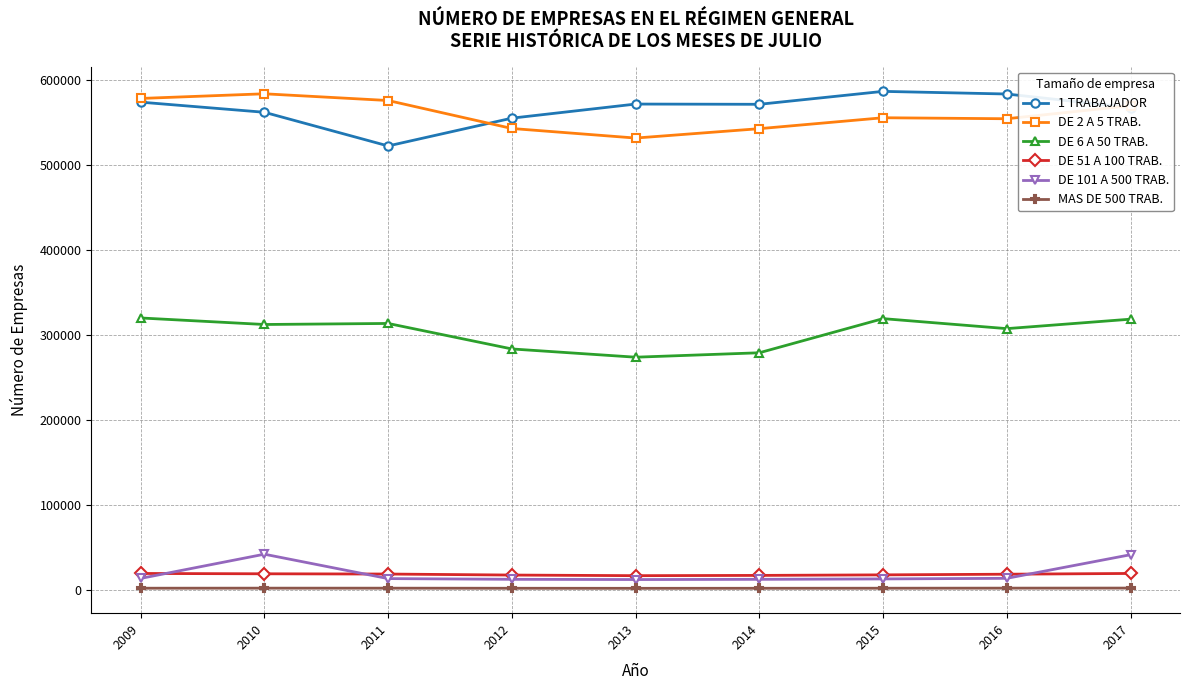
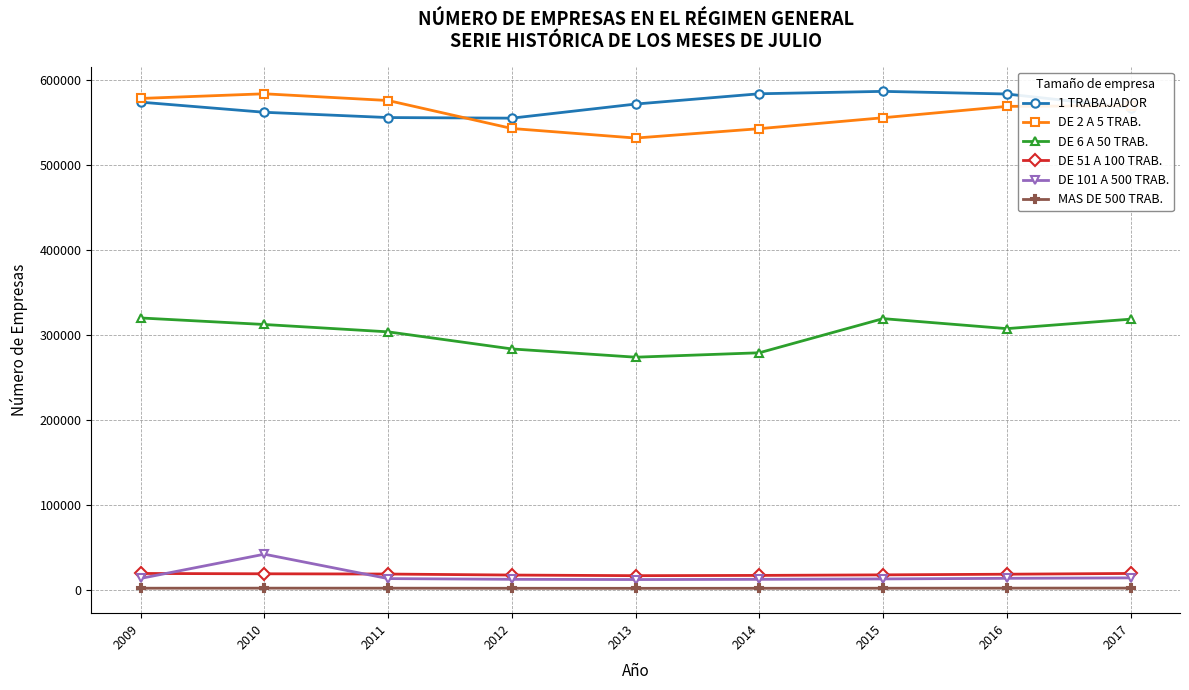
1 TRABAJADOR, 2011: 520000 -> 560000
DE 6 A 50 TRAB., 2011: 310000 -> 300000
1 TRABAJADOR, 2014: 570000 -> 580000
DE 2 A 5 TRAB., 2016: 550000 -> 570000
DE 101 A 500 TRAB., 2017: 40000 -> 10000
